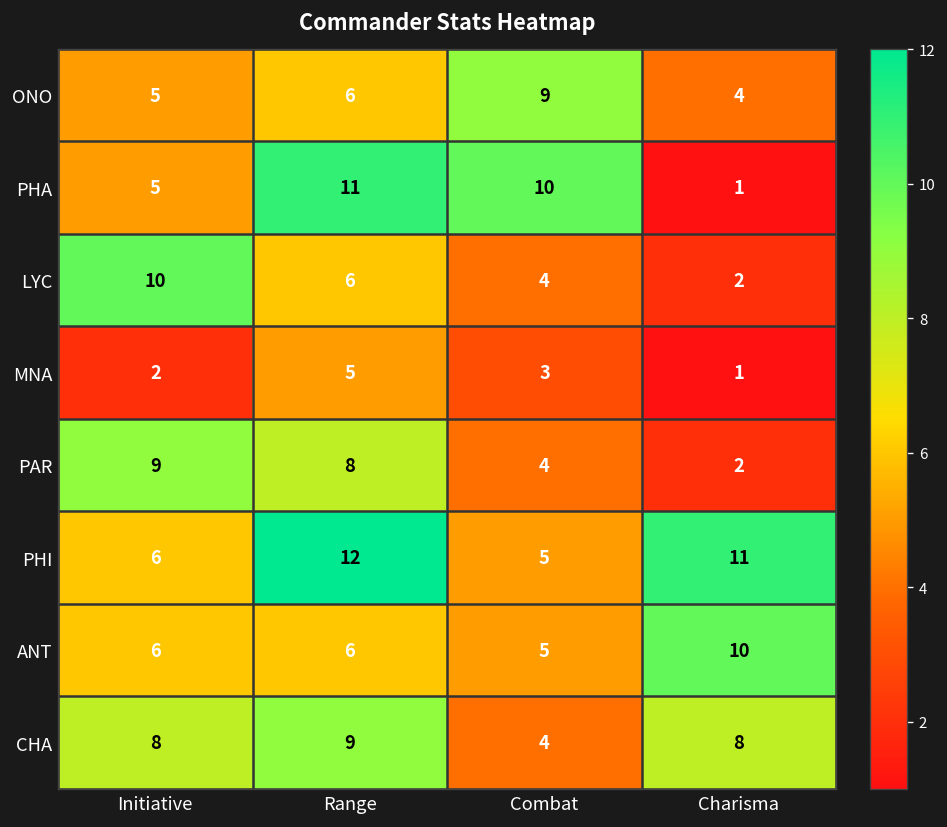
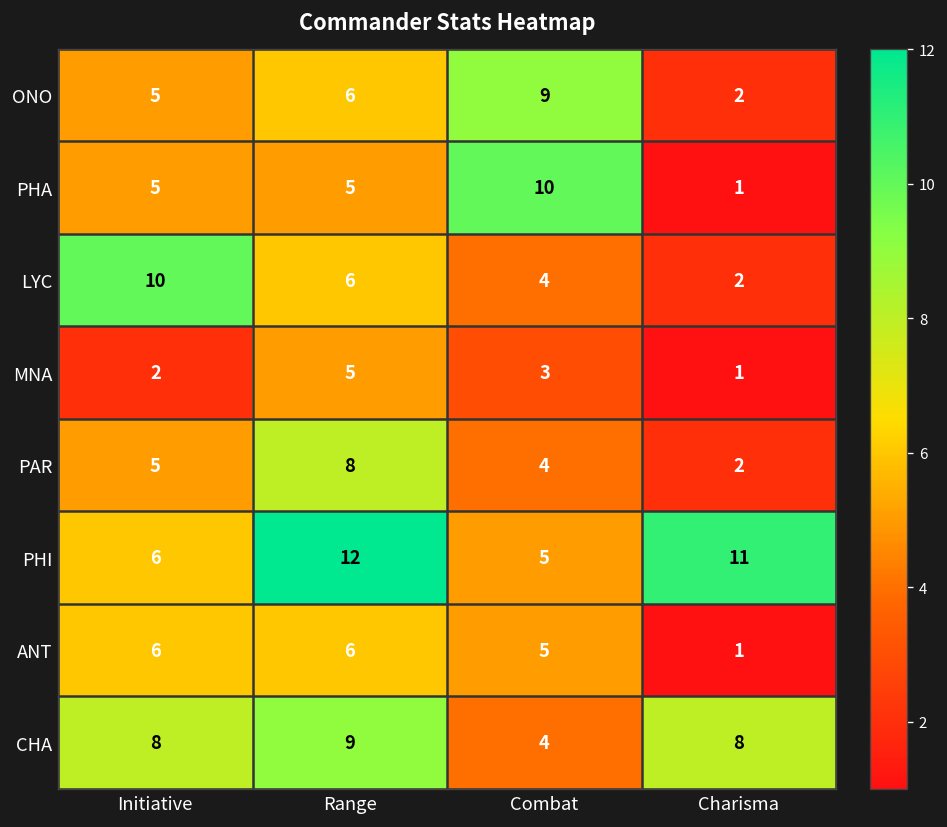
ONO, Charisma: 4 -> 2
PHA, Range: 11 -> 5
PAR, Initiative: 9 -> 5
ANT, Charisma: 10 -> 1
